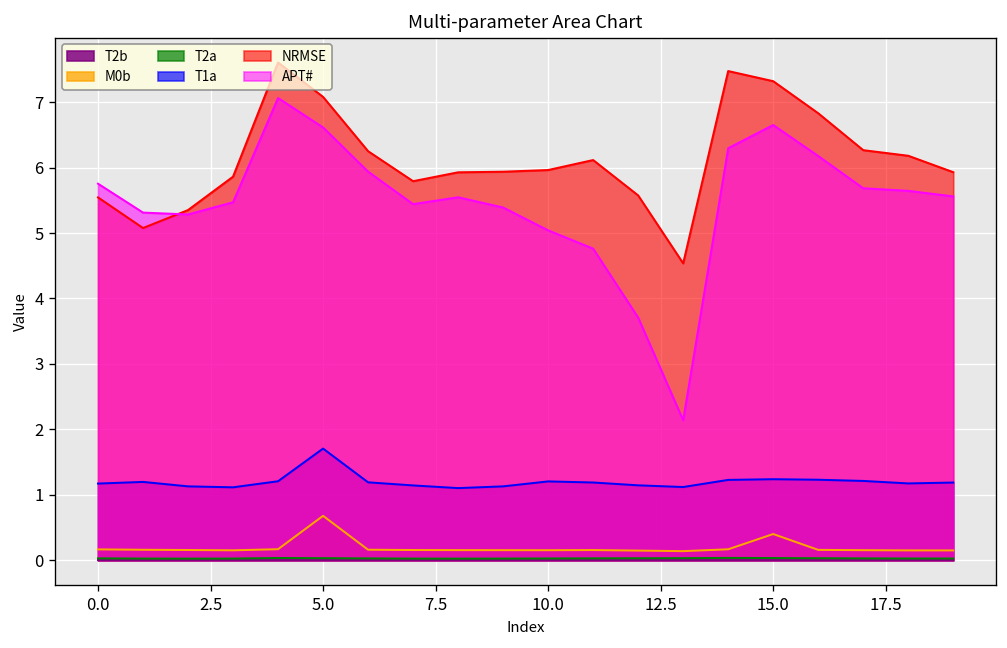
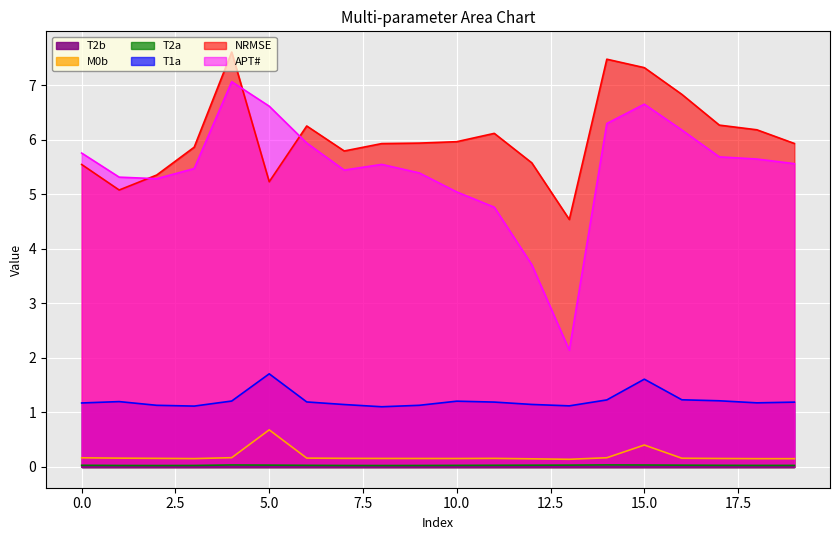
NRMSE, 5.0: 7.1 -> 5.2
T1a, 15.0: 1.2 -> 1.6
